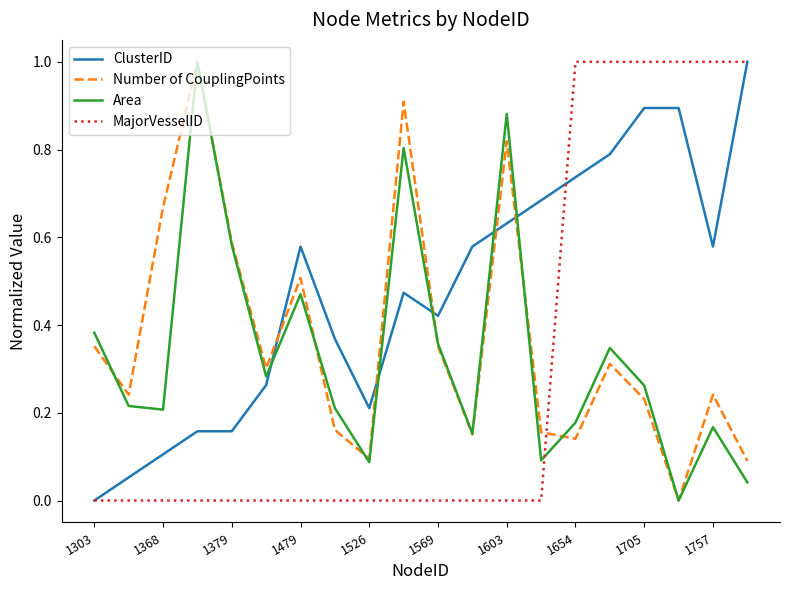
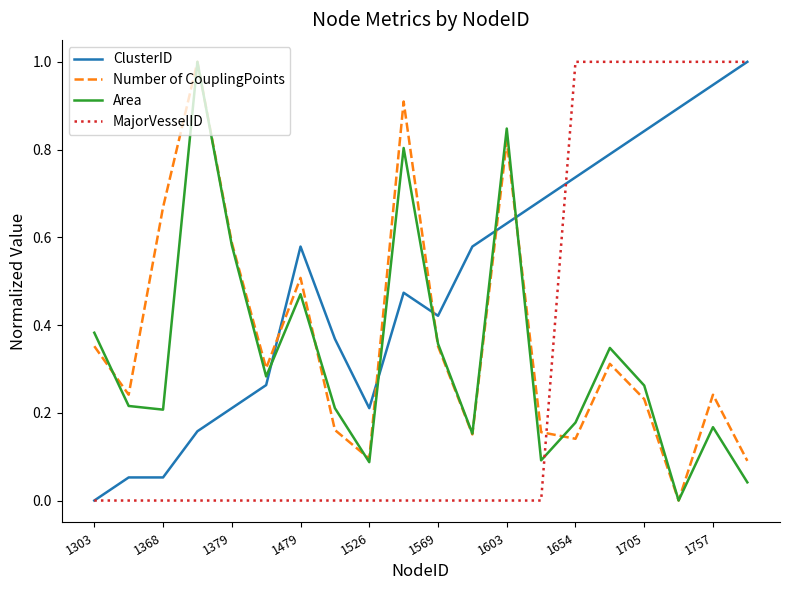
ClusterID, 1368: 0.11 -> 0.05
ClusterID, 1379: 0.16 -> 0.21
Area, 1603: 0.88 -> 0.85
ClusterID, 1705: 0.89 -> 0.84
ClusterID, 1757: 0.58 -> 0.95
